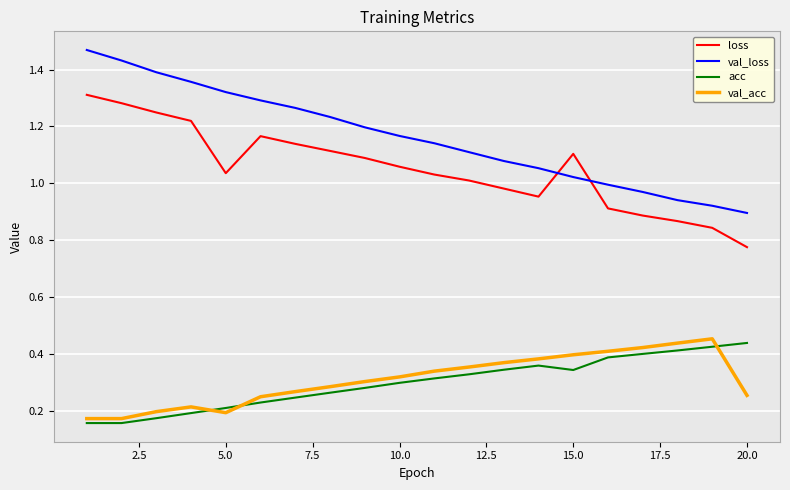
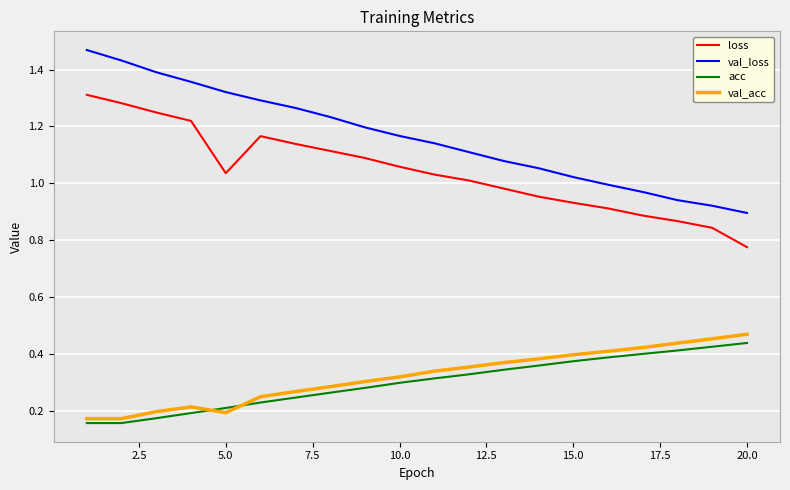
loss, 15.0: 1.10 -> 0.93
acc, 15.0: 0.34 -> 0.37
val_acc, 20.0: 0.25 -> 0.47
